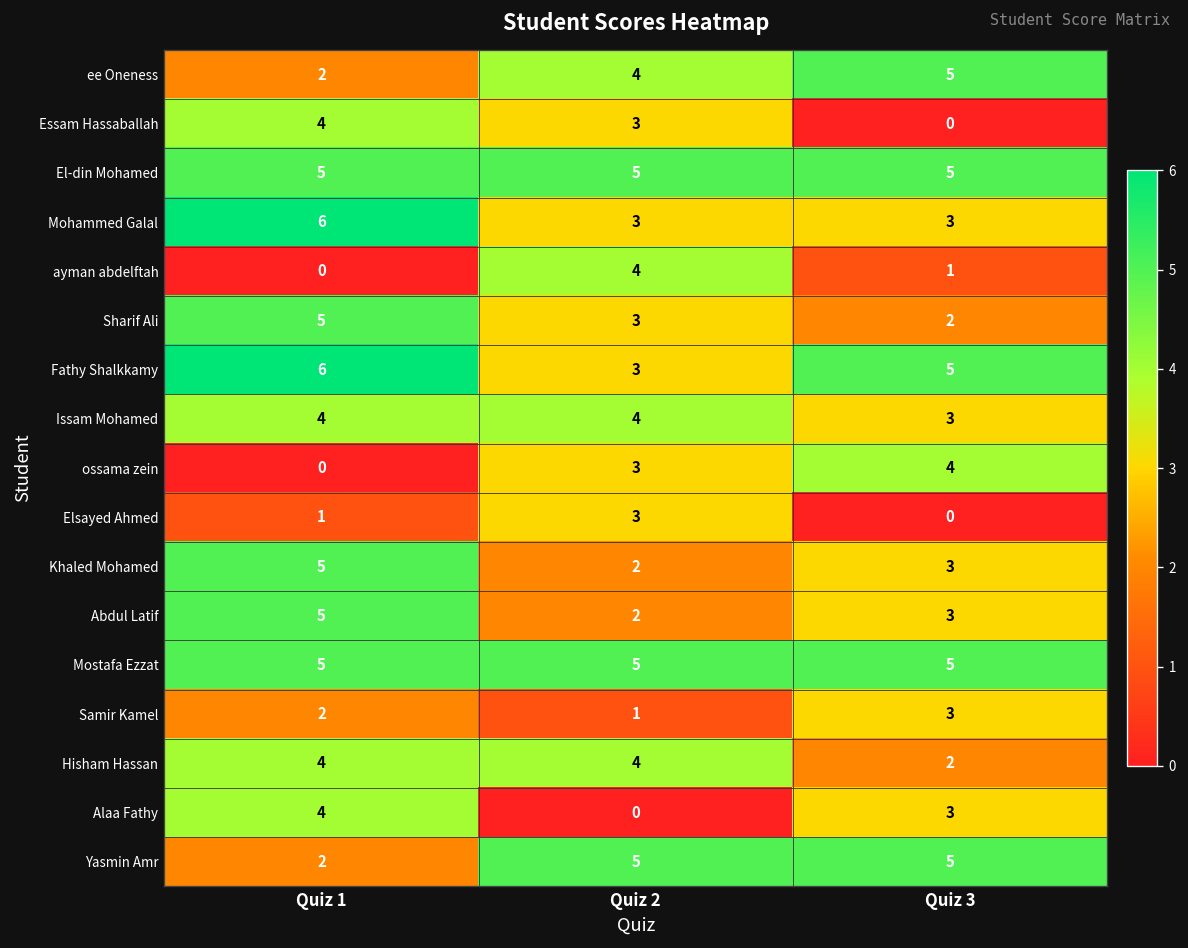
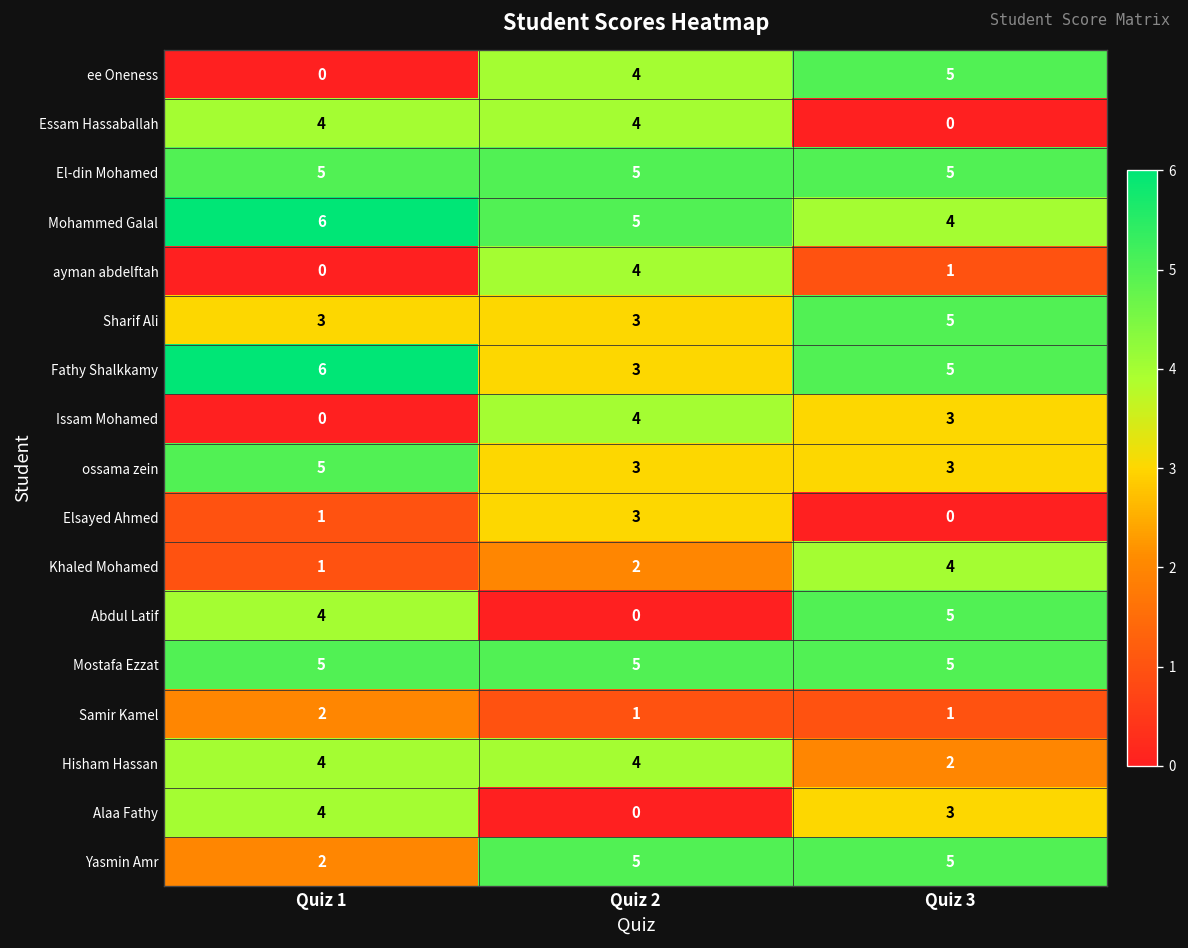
ee Oneness, Quiz 1: 2 -> 0
Essam Hassaballah, Quiz 2: 3 -> 4
Mohammed Galal, Quiz 2: 3 -> 5
Mohammed Galal, Quiz 3: 3 -> 4
Sharif Ali, Quiz 1: 5 -> 3
Sharif Ali, Quiz 3: 2 -> 5
Issam Mohamed, Quiz 1: 4 -> 0
ossama zein, Quiz 1: 0 -> 5
ossama zein, Quiz 3: 4 -> 3
Khaled Mohamed, Quiz 1: 5 -> 1
Khaled Mohamed, Quiz 3: 3 -> 4
Abdul Latif, Quiz 1: 5 -> 4
Abdul Latif, Quiz 2: 2 -> 0
Abdul Latif, Quiz 3: 3 -> 5
Samir Kamel, Quiz 3: 3 -> 1
